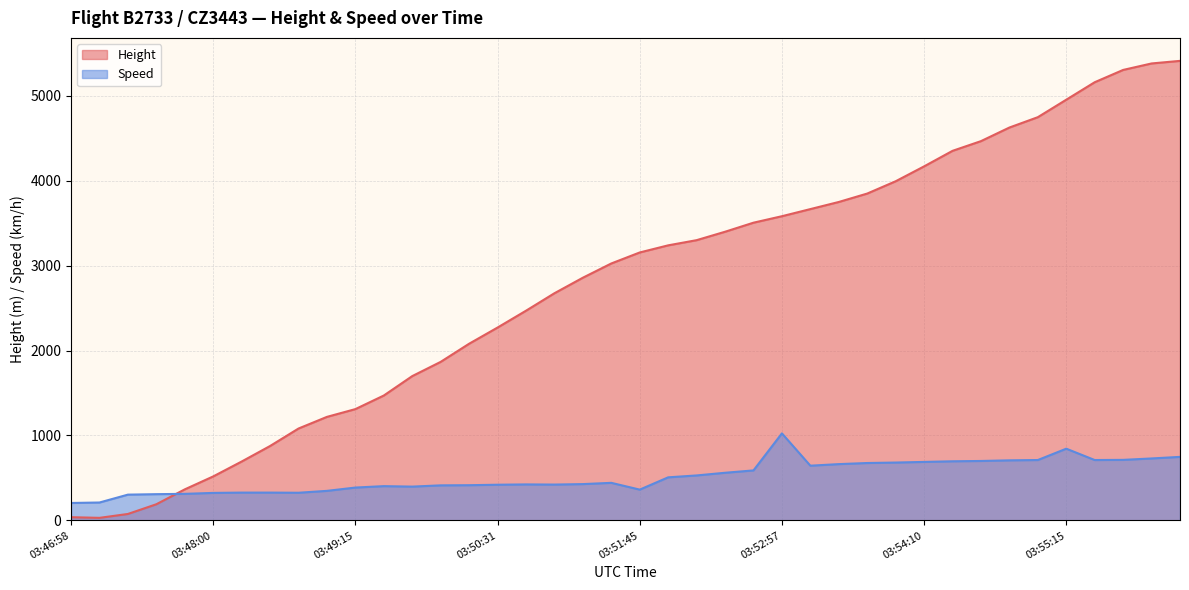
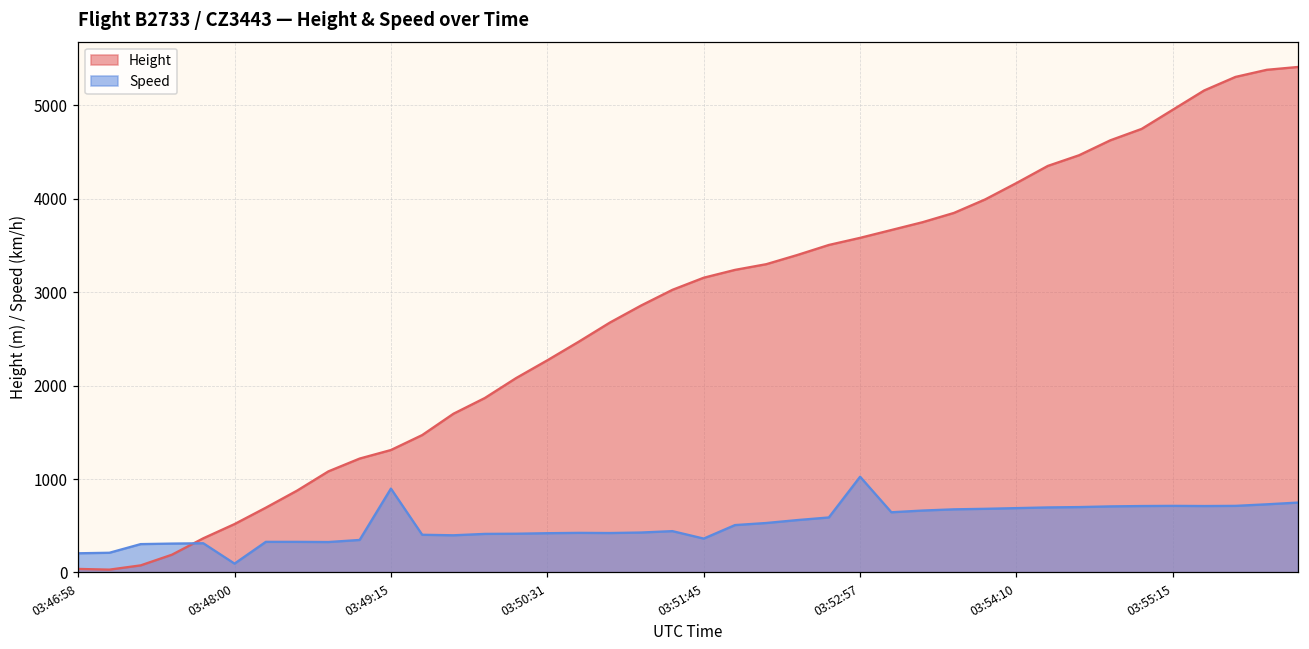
Speed, 03:48:00: 300 -> 100
Speed, 03:49:15: 400 -> 900
Speed, 03:55:15: 800 -> 700
